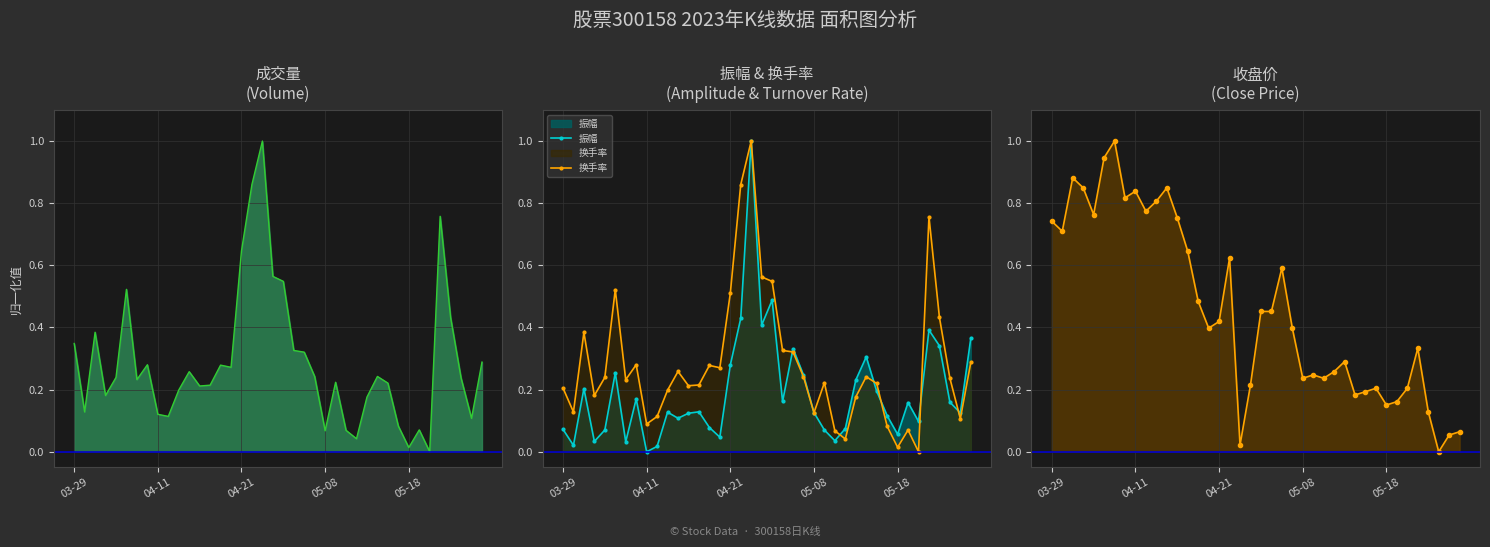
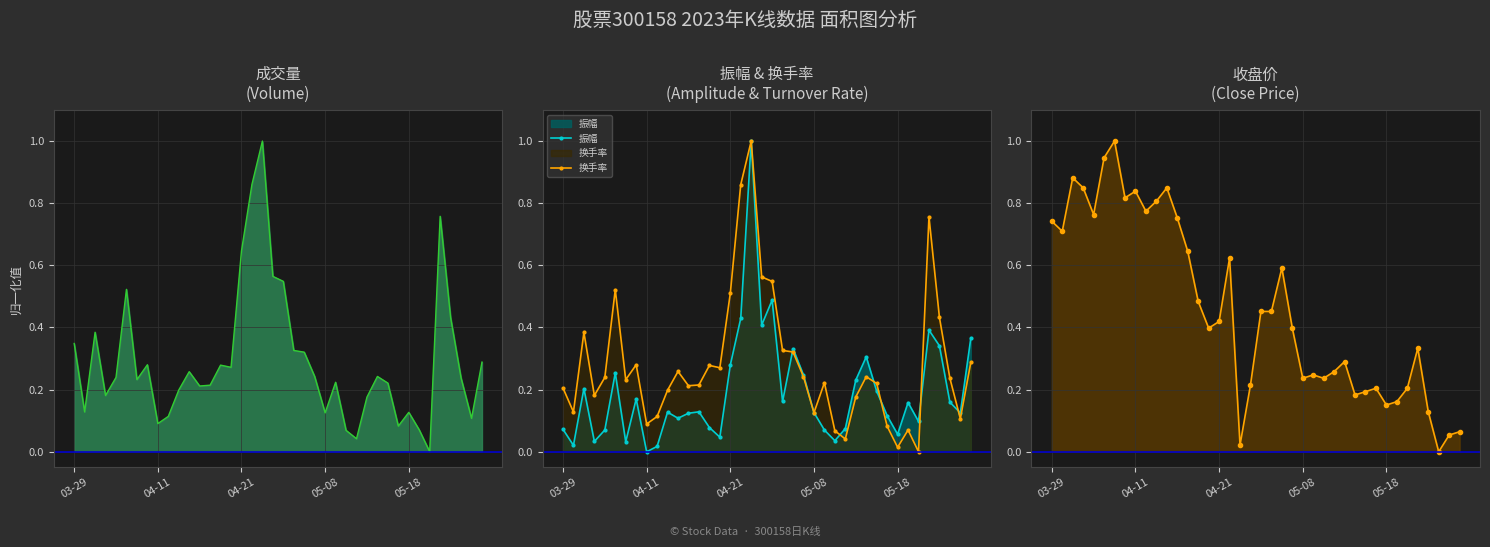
成交量 (Volume), 04-11: 0.12 -> 0.09
成交量 (Volume), 05-08: 0.07 -> 0.13
成交量 (Volume), 05-18: 0.01 -> 0.13
